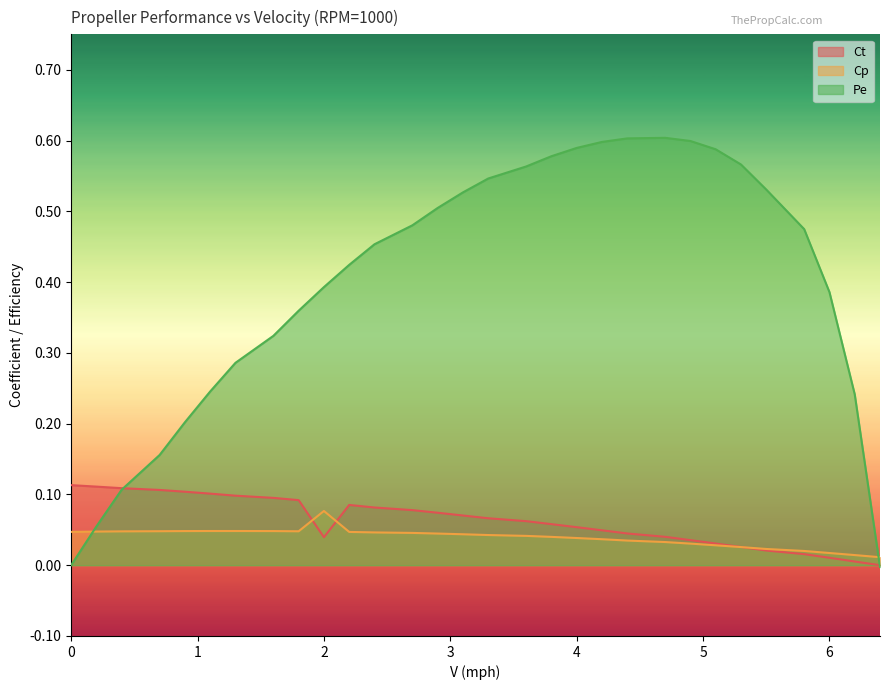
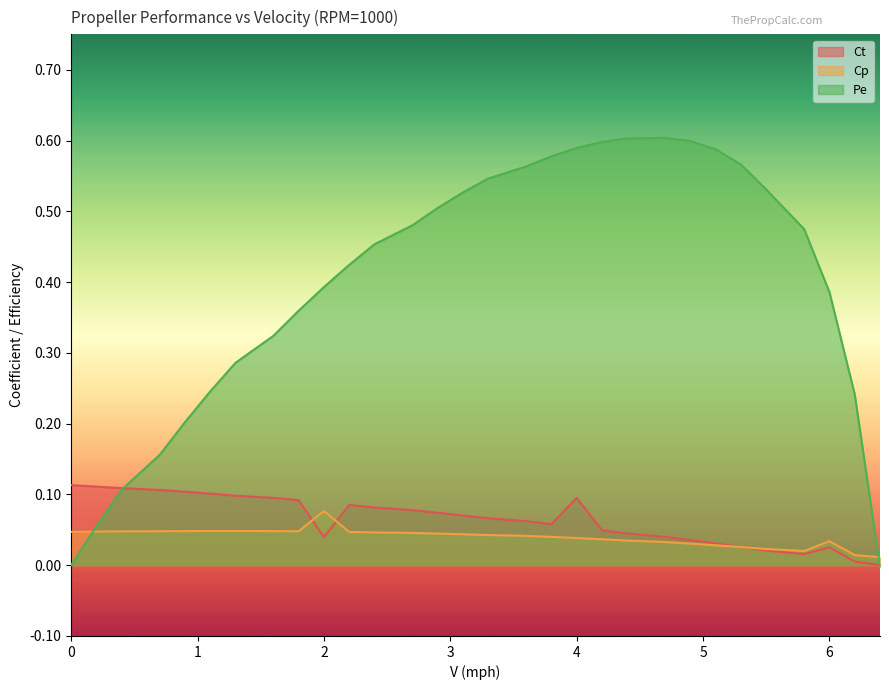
Ct, 4: 0.05 -> 0.10
Ct, 6: 0.01 -> 0.03
Cp, 6: 0.02 -> 0.03
